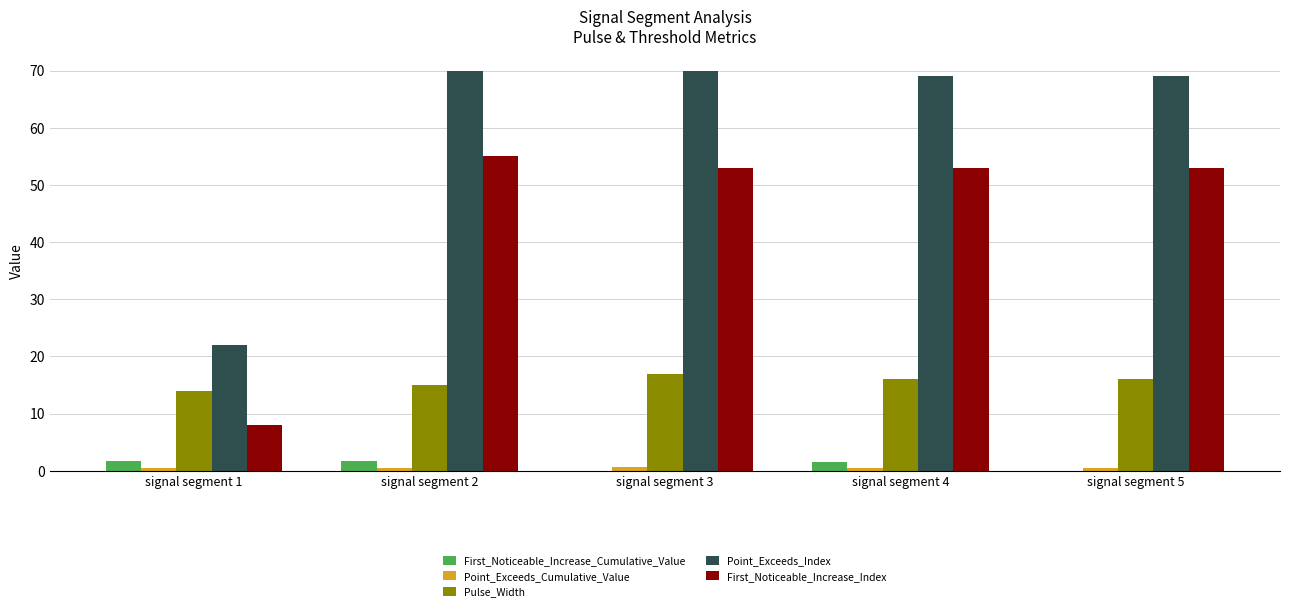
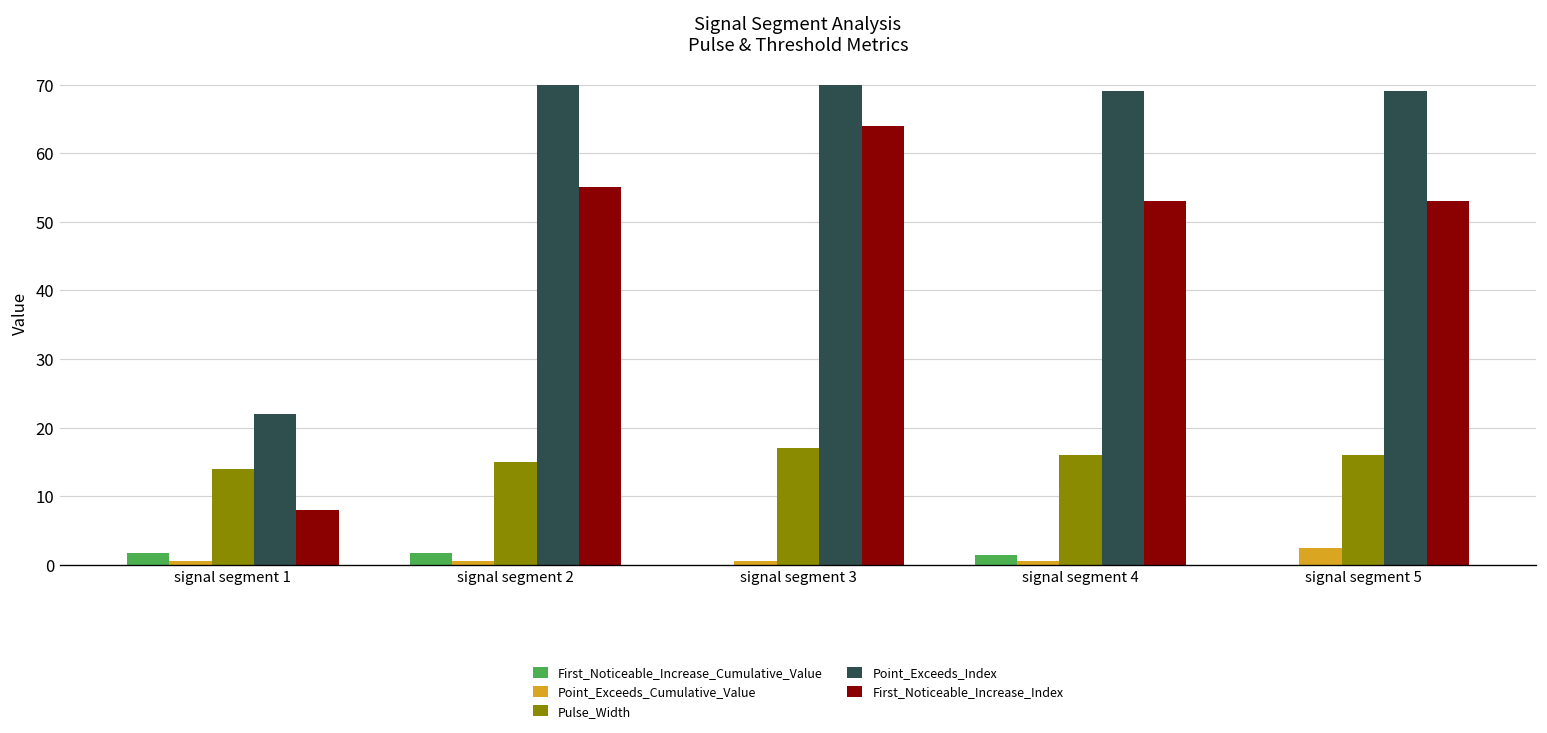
First_Noticeable_Increase_Index, signal segment 3: 53 -> 64
Point_Exceeds_Cumulative_Value, signal segment 5: 1 -> 2
